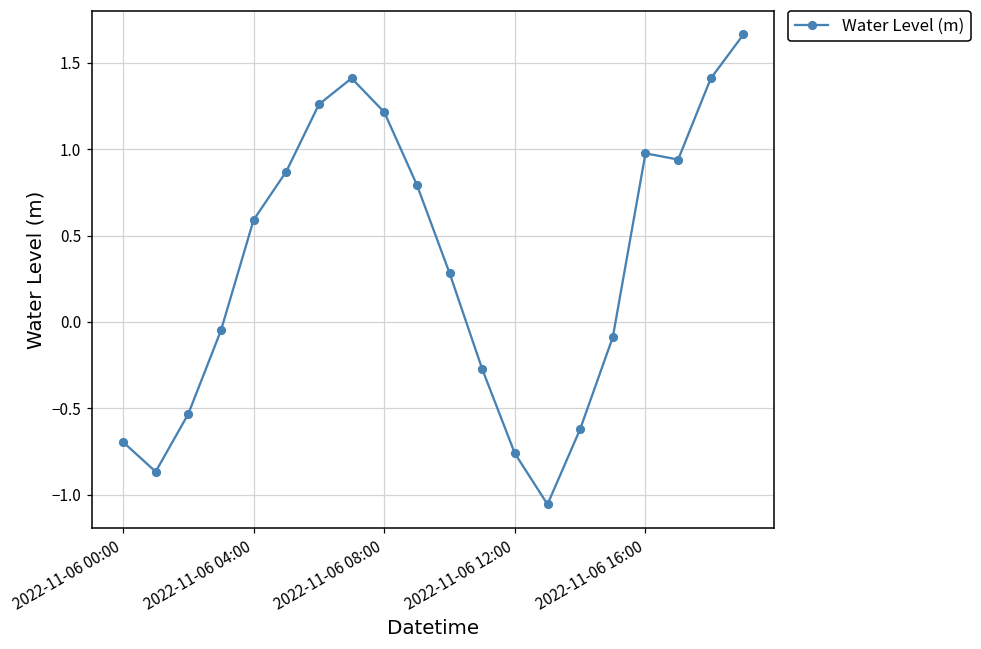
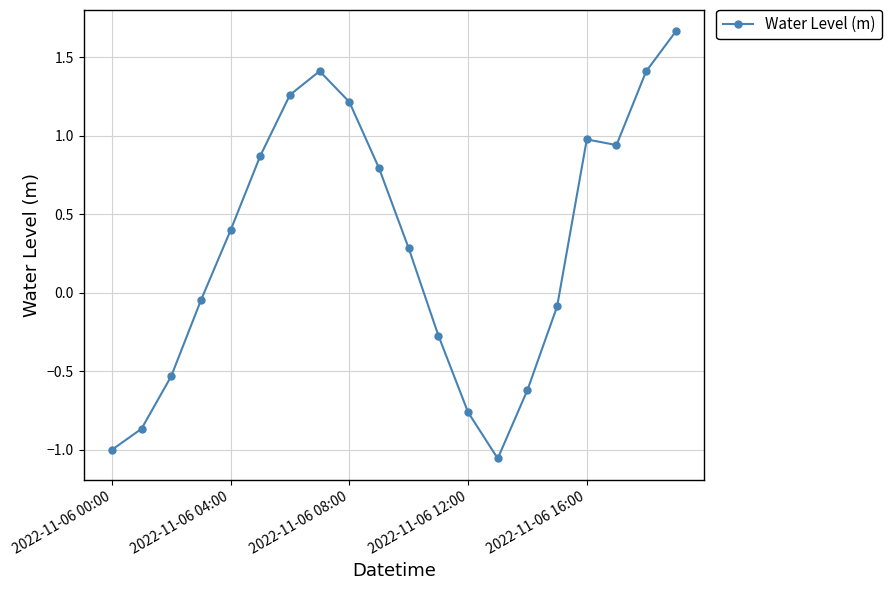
2022-11-06 00:00: -0.70 -> -1.00
2022-11-06 04:00: 0.59 -> 0.40
